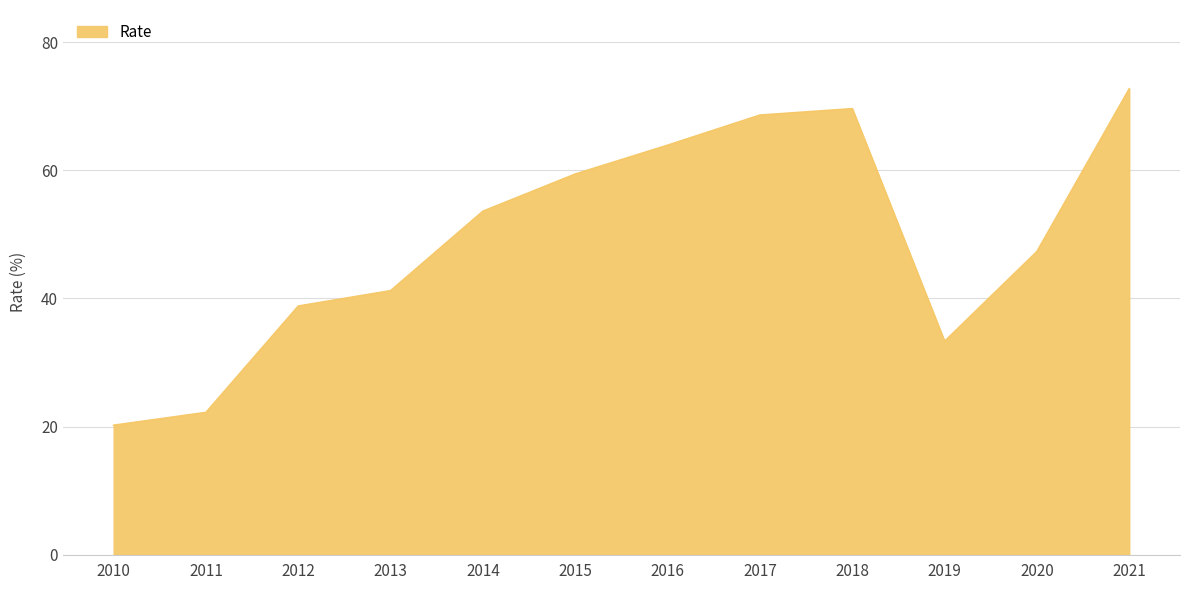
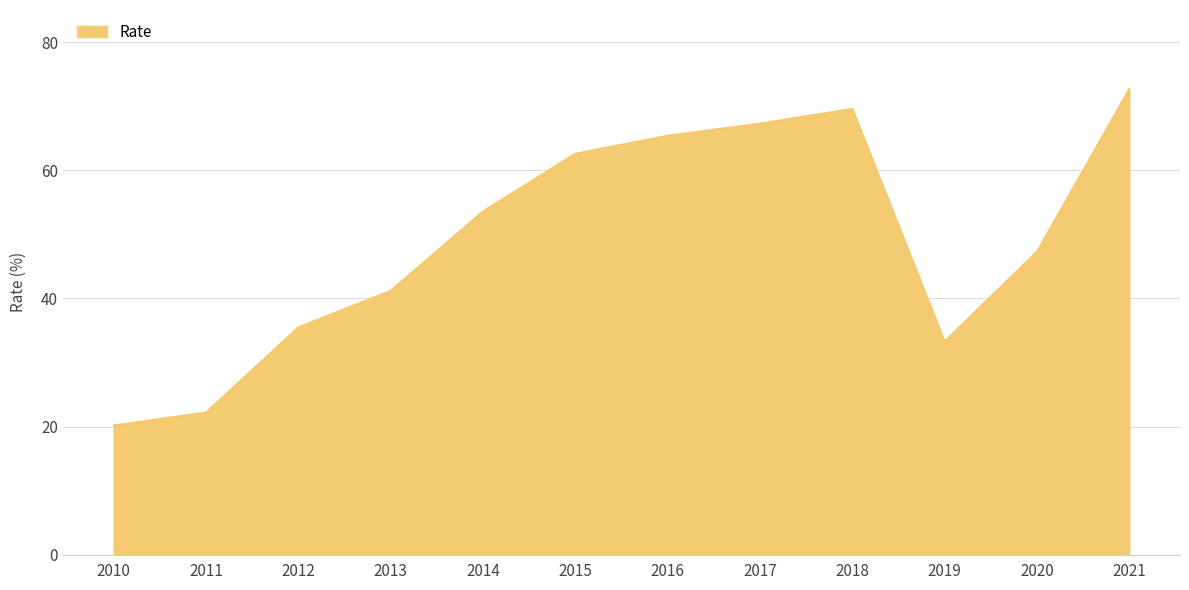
2012: 39 -> 36
2015: 59 -> 63
2016: 64 -> 65
2017: 69 -> 67
